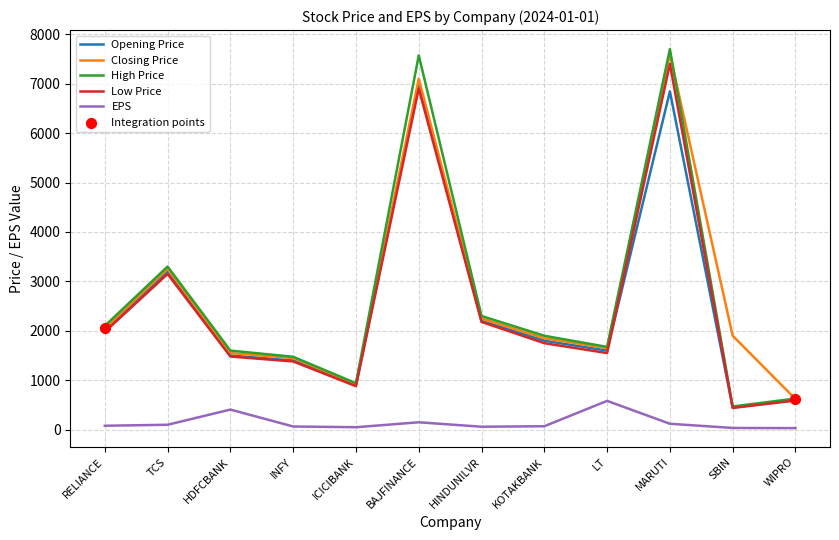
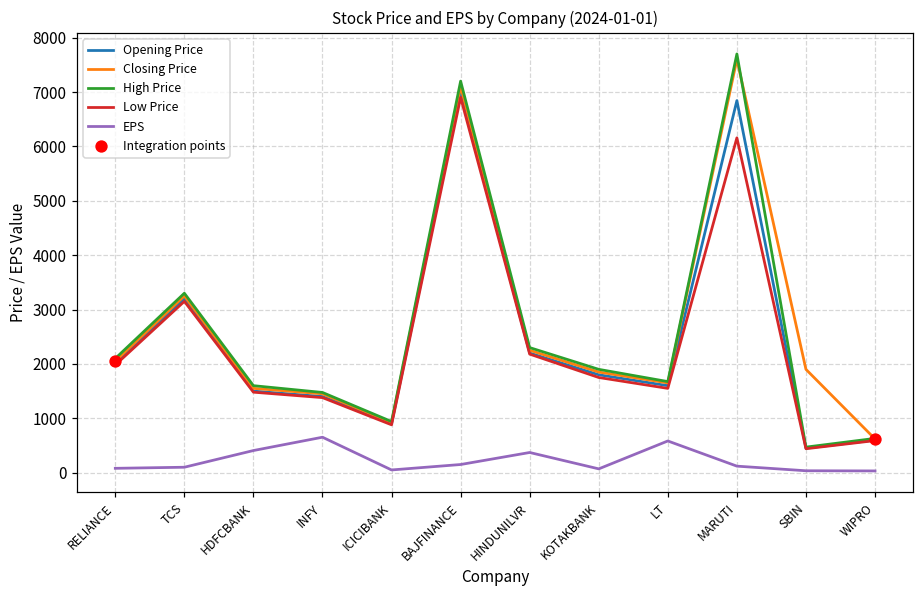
EPS, INFY: 100 -> 700
High Price, BAJFINANCE: 7600 -> 7200
EPS, HINDUNILVR: 100 -> 400
Low Price, MARUTI: 7400 -> 6200
